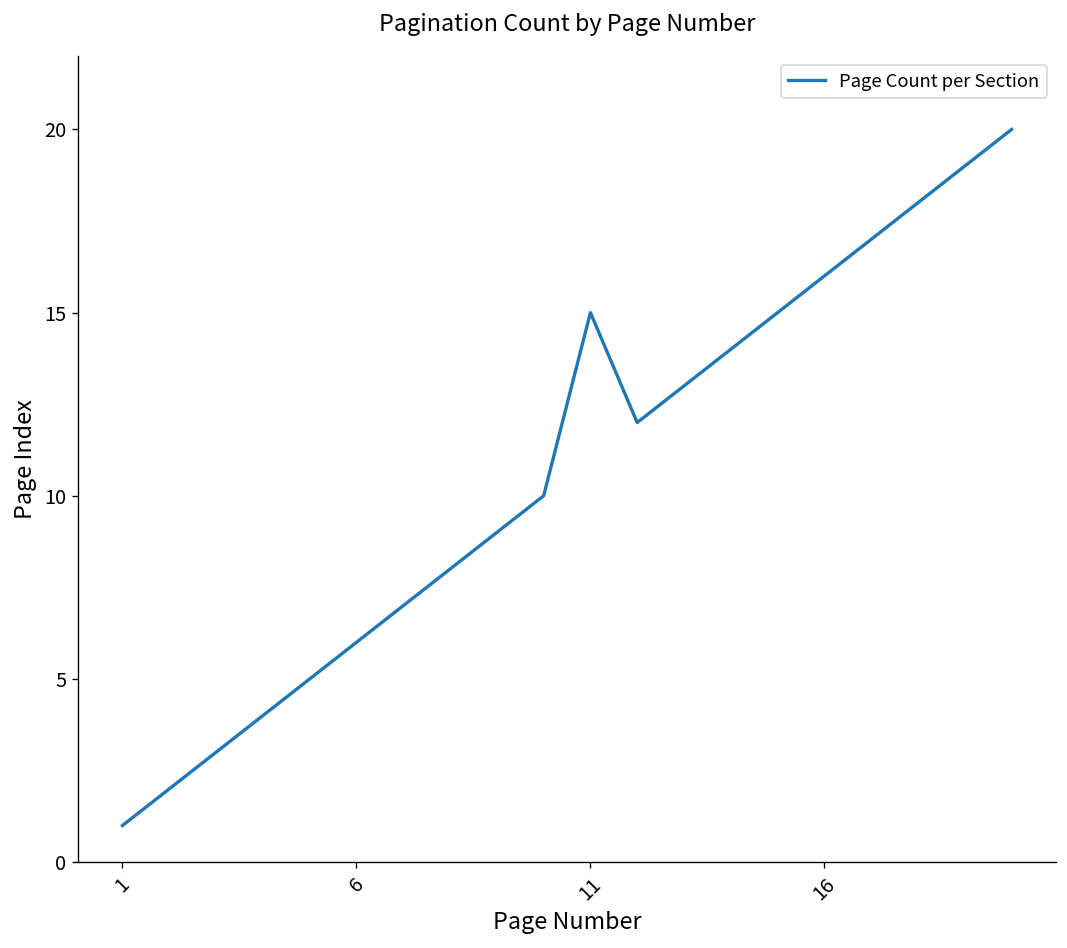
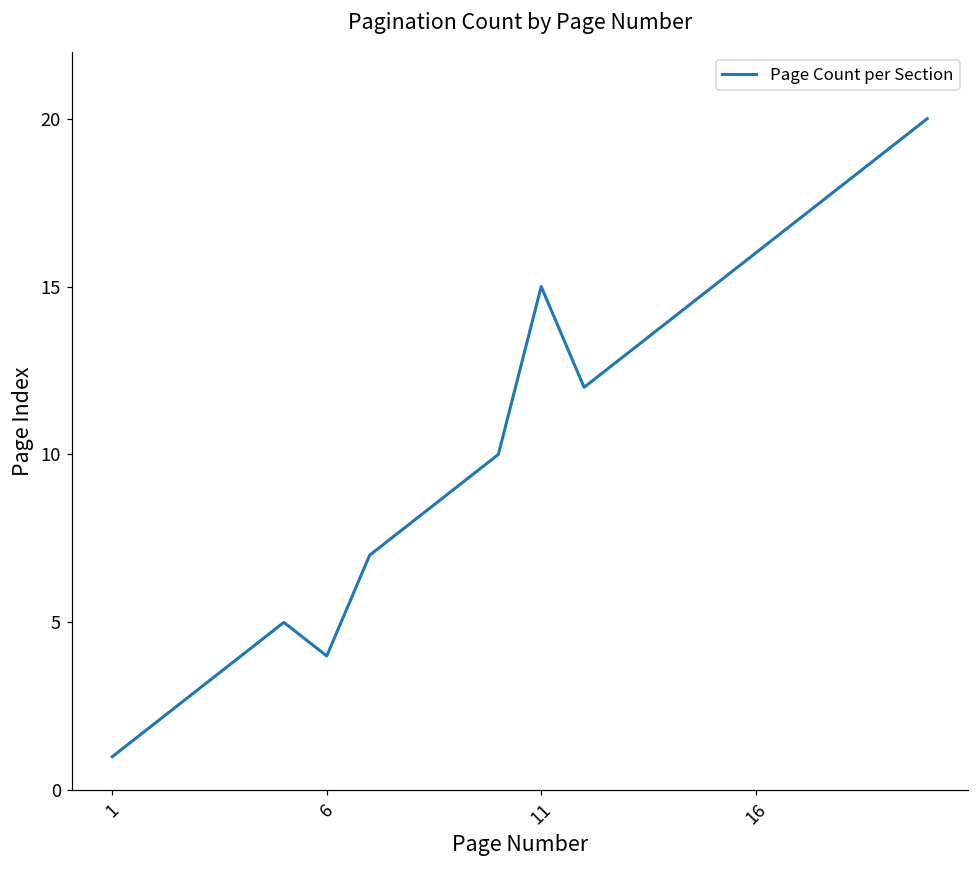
6: 6 -> 4
